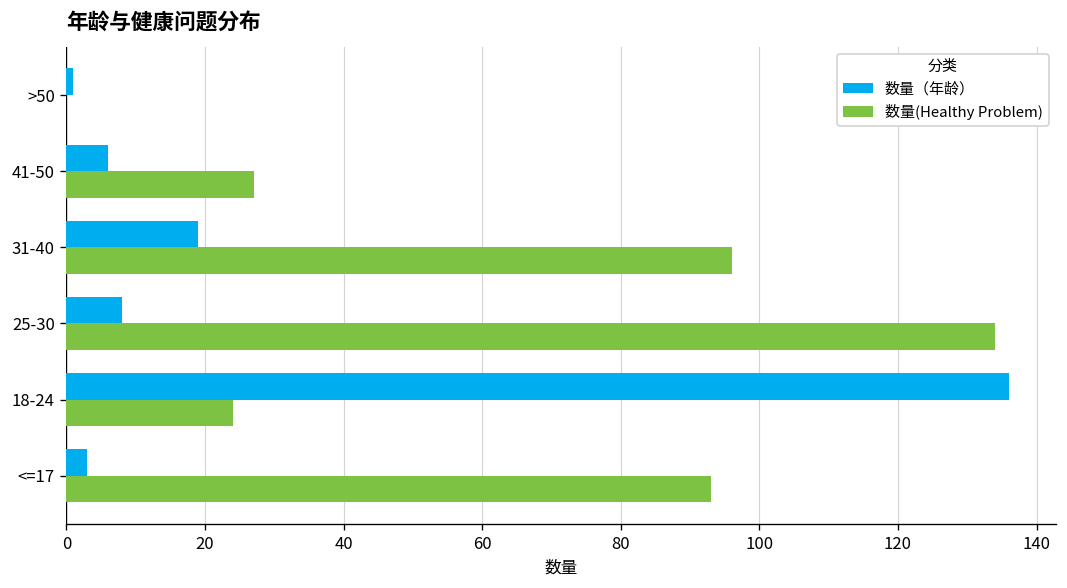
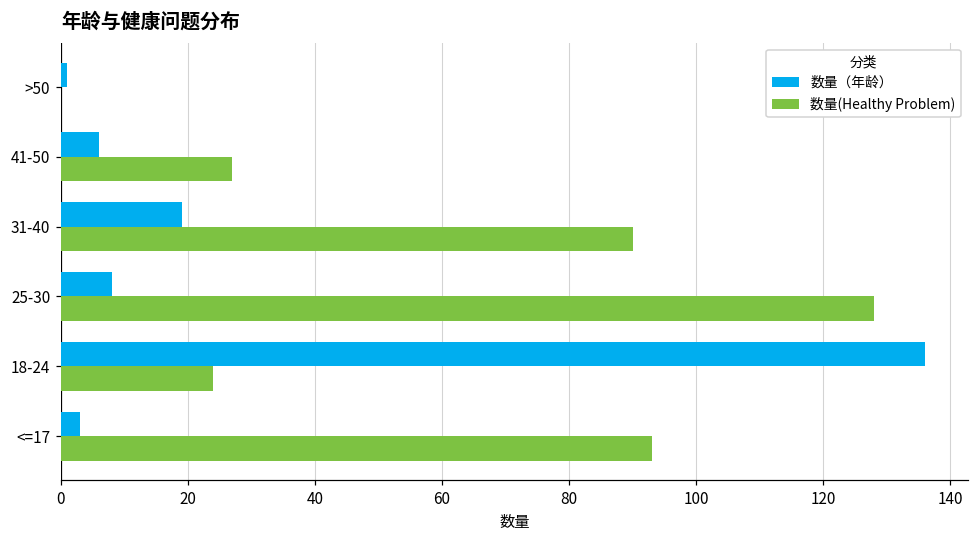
数量(Healthy Problem), 31-40: 96 -> 90
数量(Healthy Problem), 25-30: 134 -> 128
